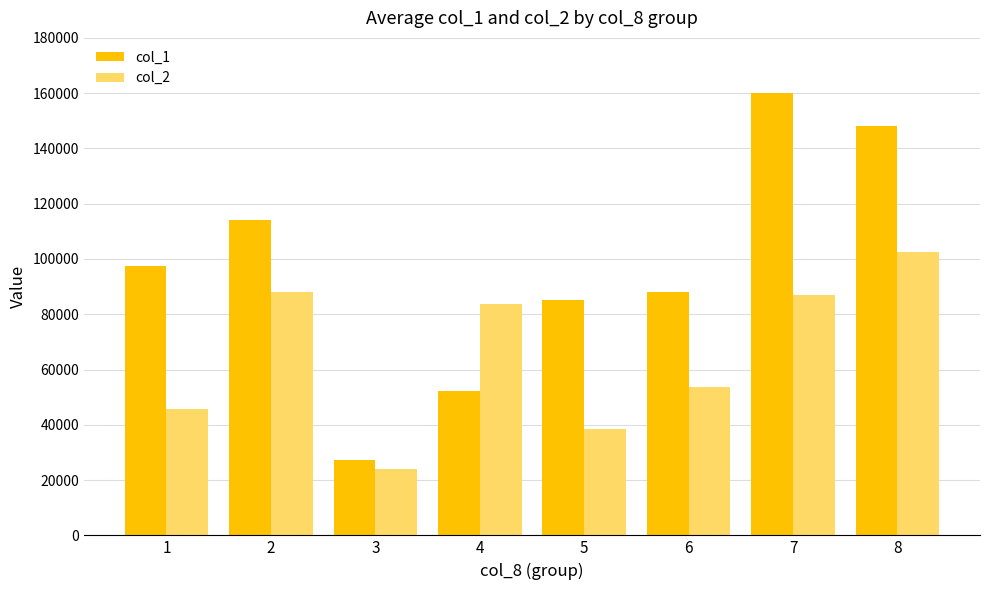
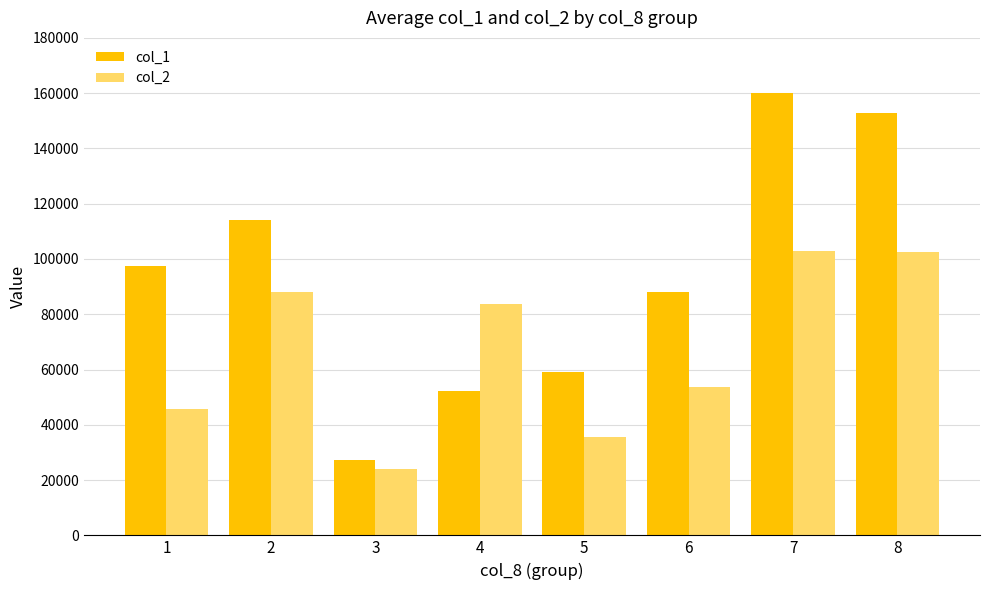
col_1, 5: 85000 -> 59000
col_2, 5: 39000 -> 35000
col_2, 7: 87000 -> 103000
col_1, 8: 148000 -> 153000
